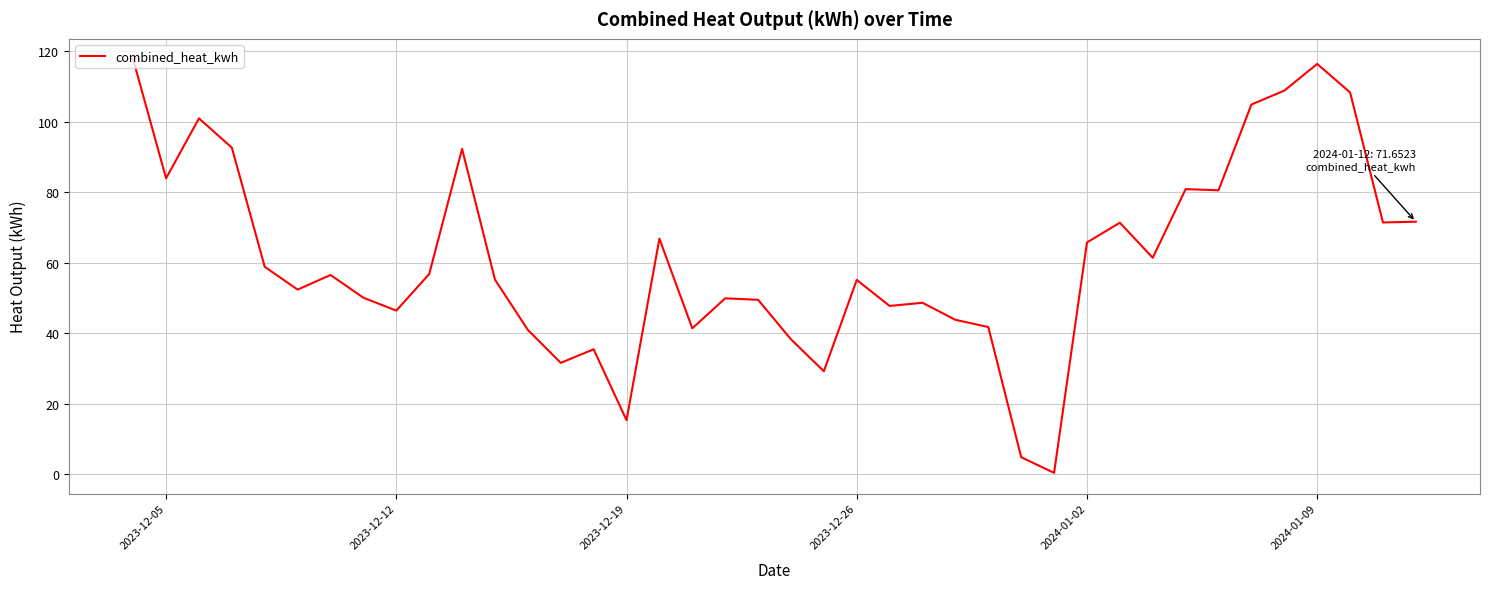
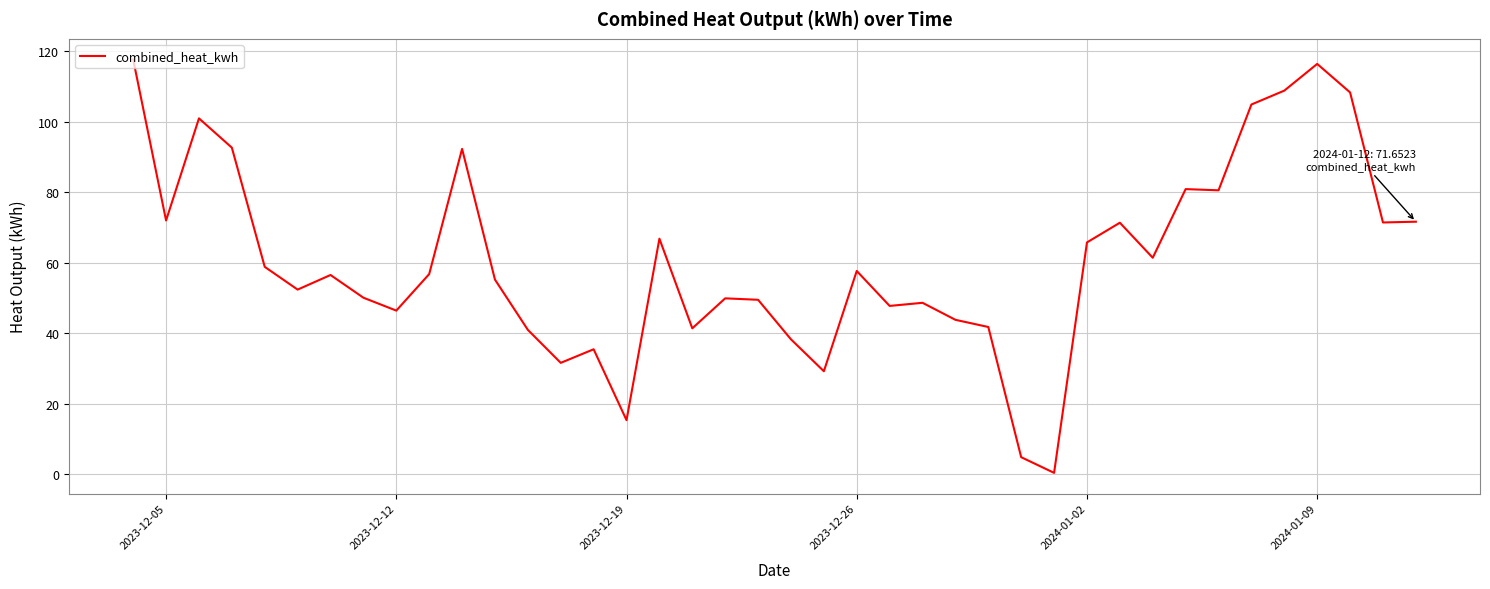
2023-12-05: 84 -> 72
2023-12-26: 55 -> 58
